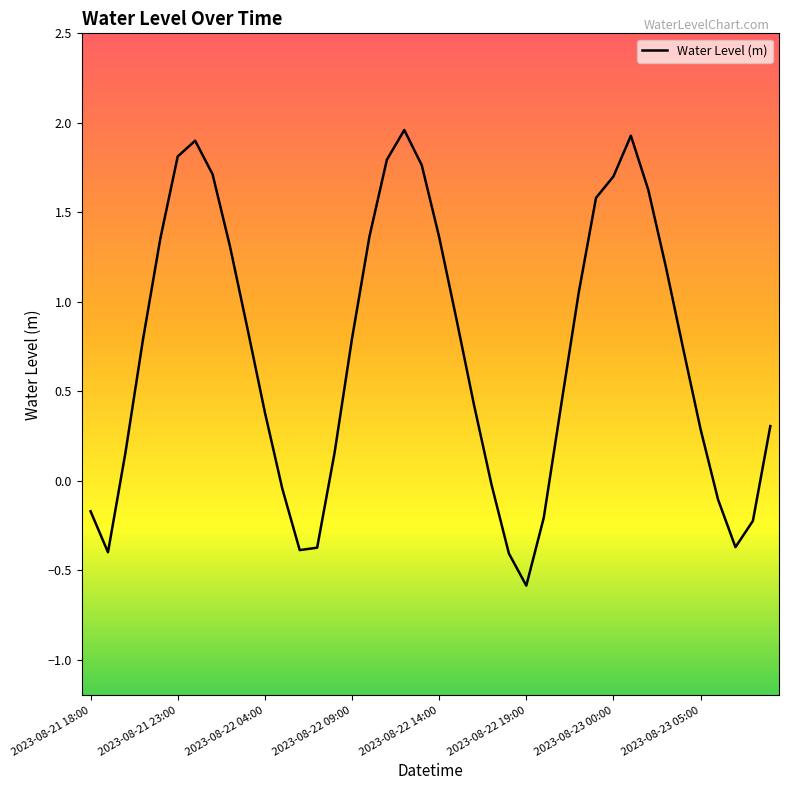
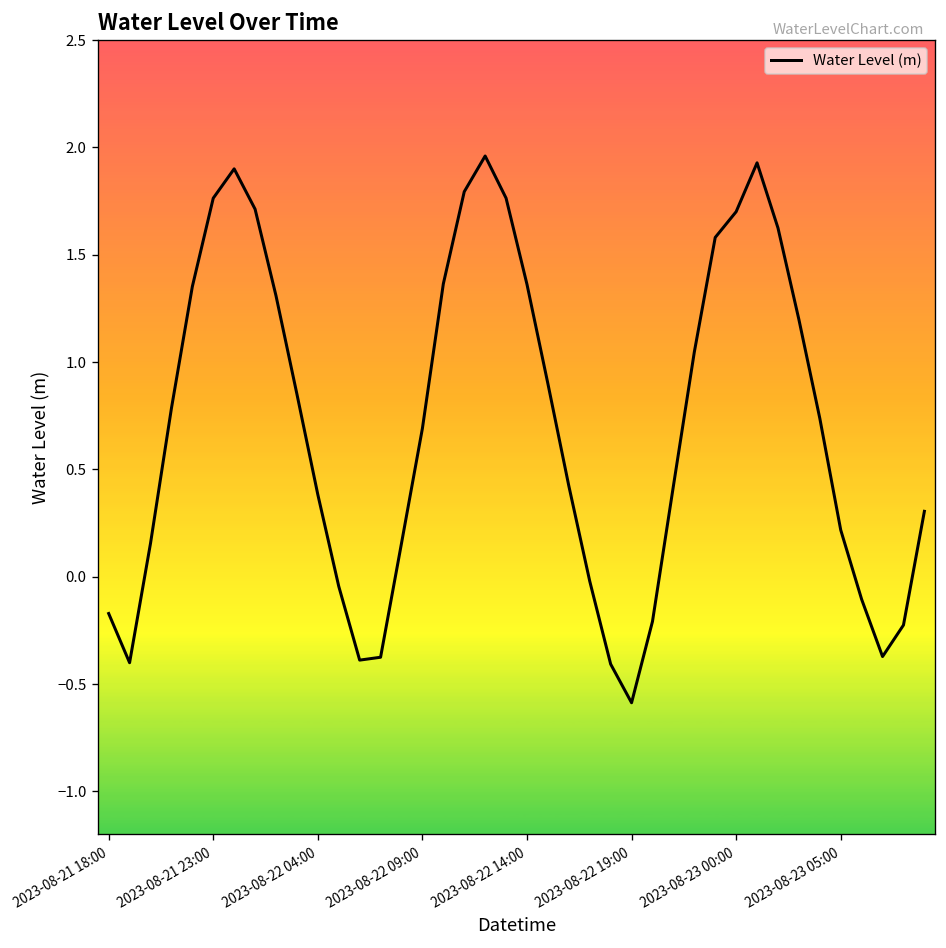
2023-08-21 23:00: 1.81 -> 1.76
2023-08-22 09:00: 0.79 -> 0.69
2023-08-23 05:00: 0.29 -> 0.22
